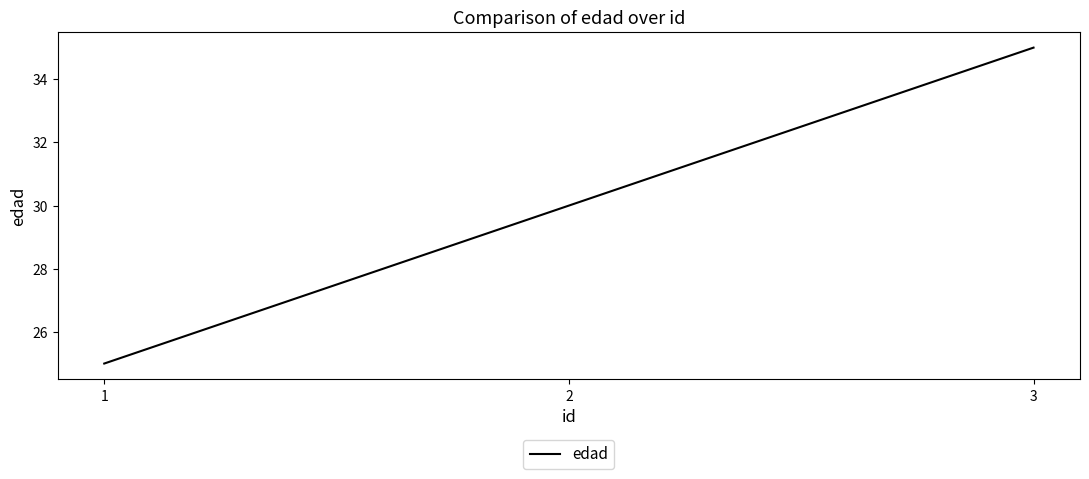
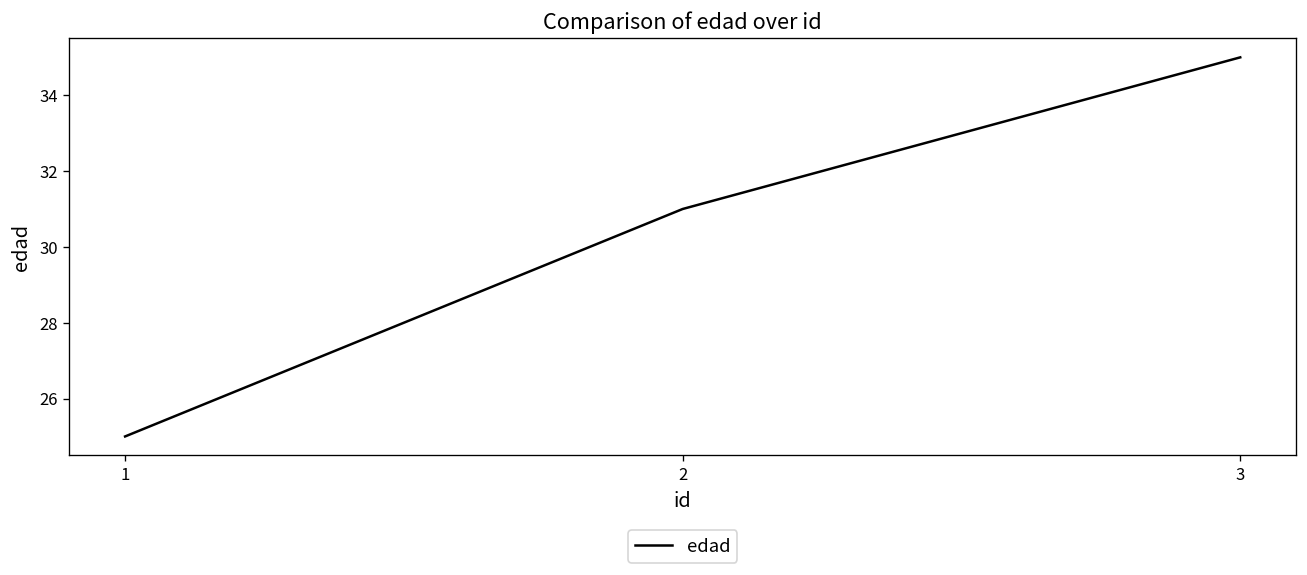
2: 30 -> 31
